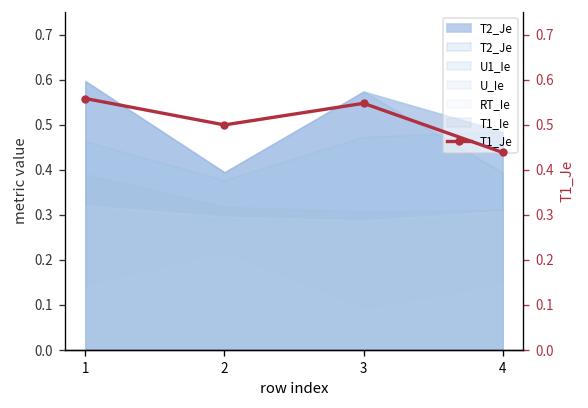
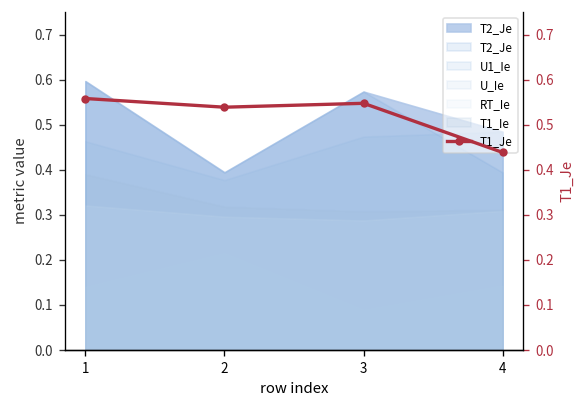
T1_Je, 2: 0.50 -> 0.54
